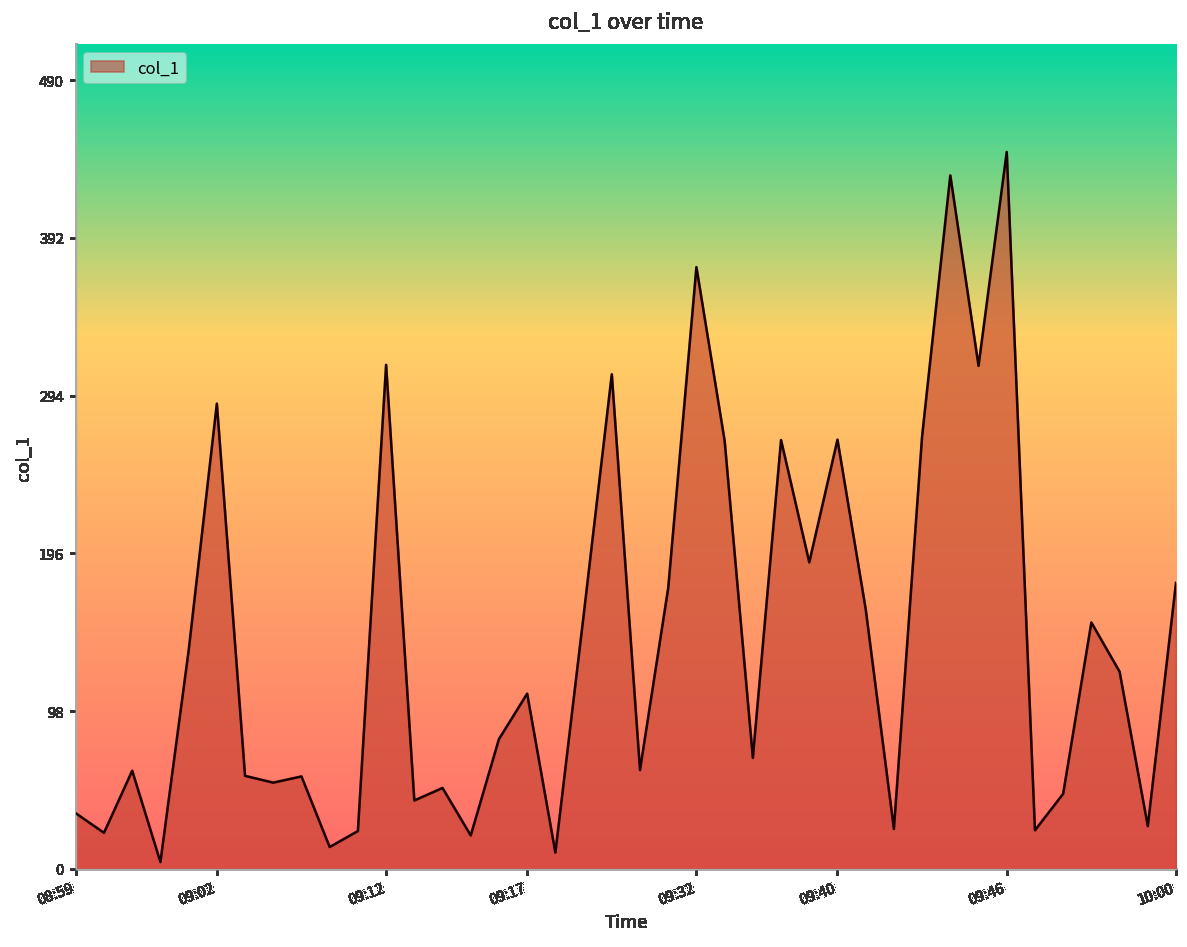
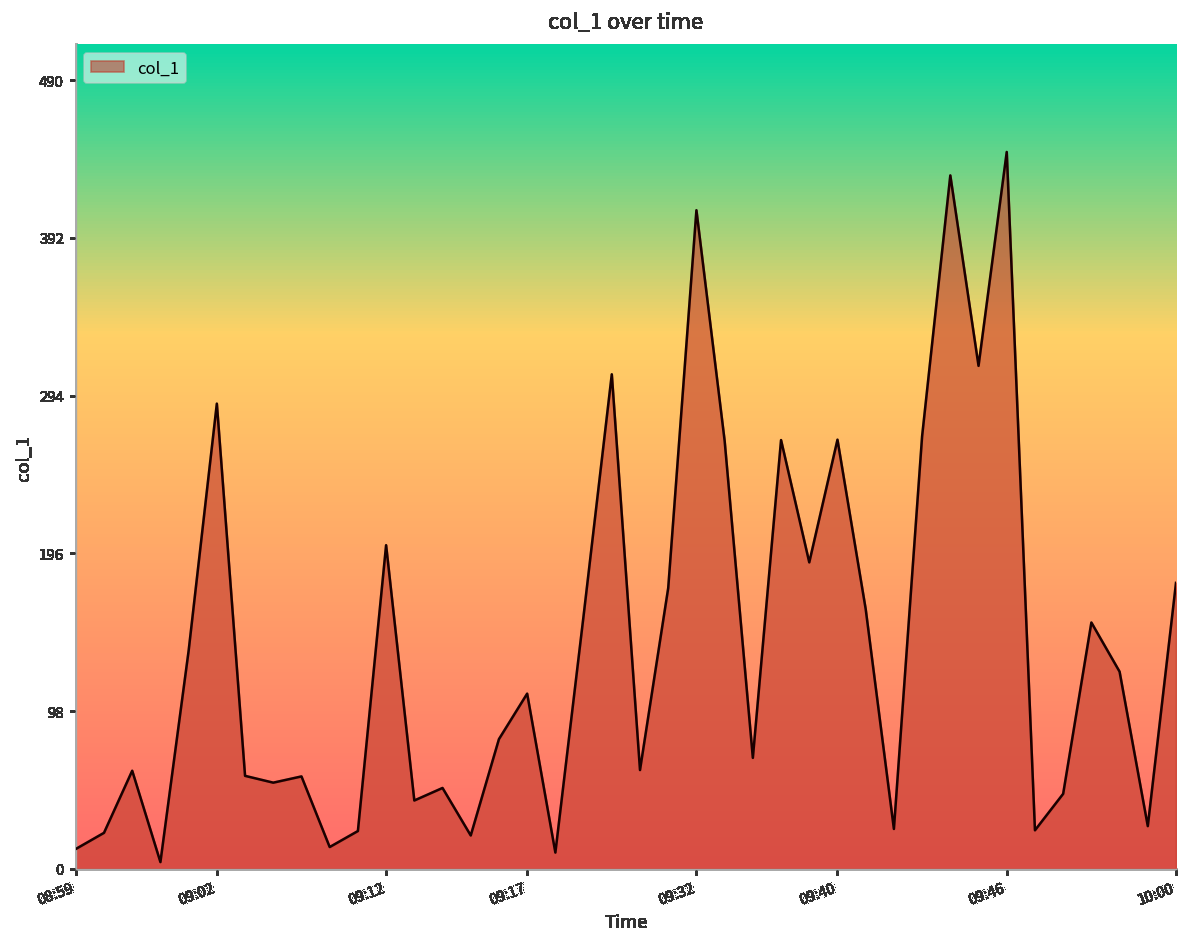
08:59: 34 -> 12
09:12: 313 -> 201
09:32: 374 -> 410
